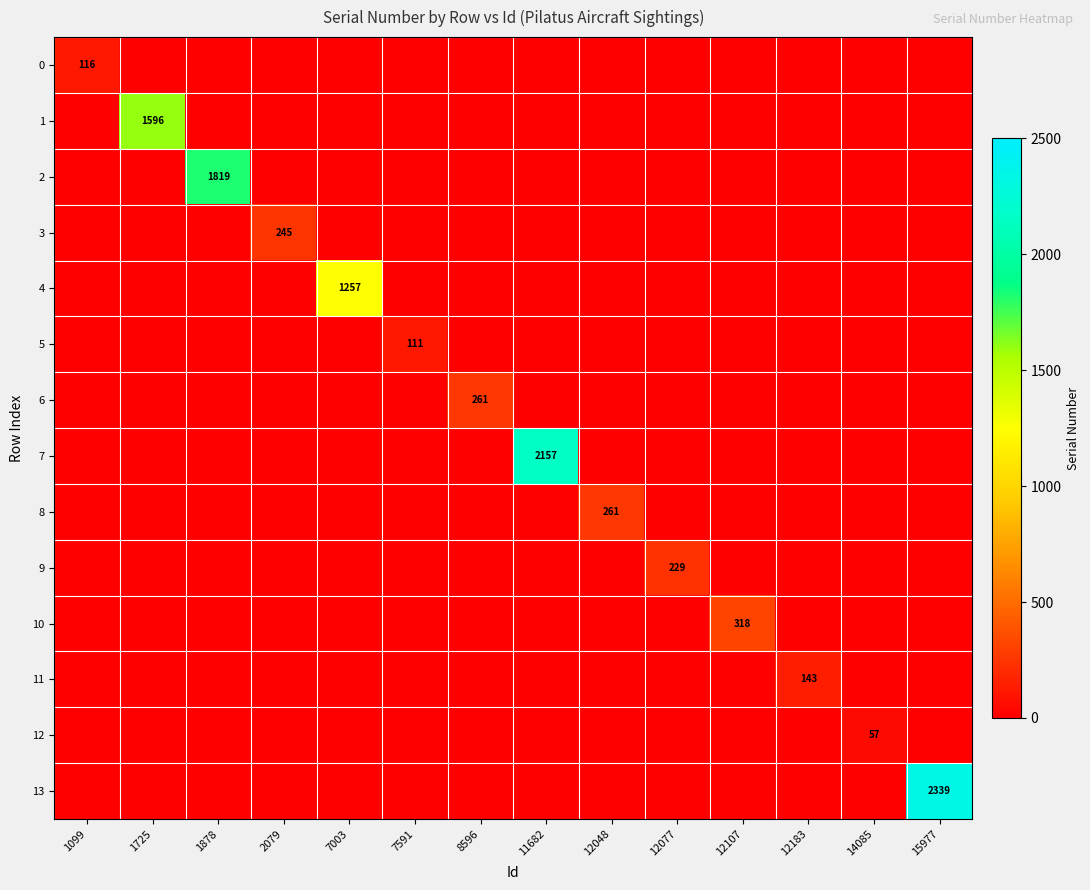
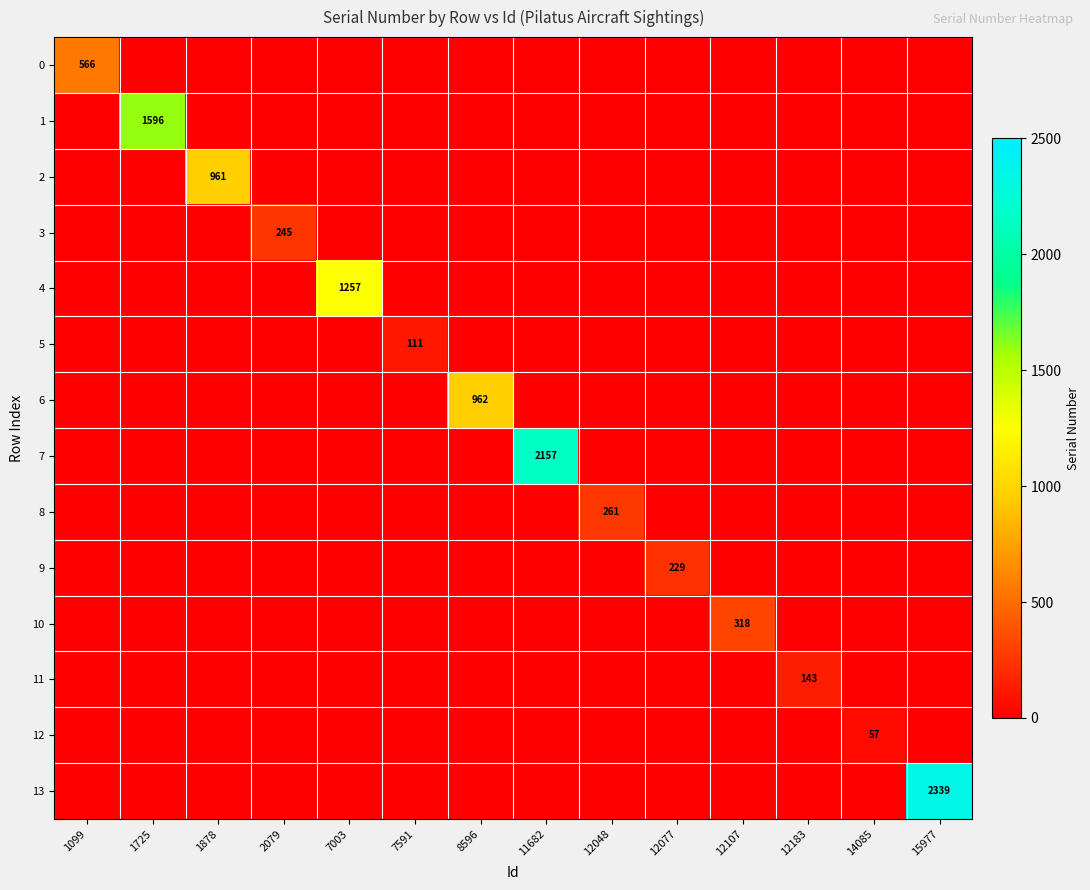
0, 1099: 116 -> 566
2, 1878: 1819 -> 961
6, 8596: 261 -> 962
